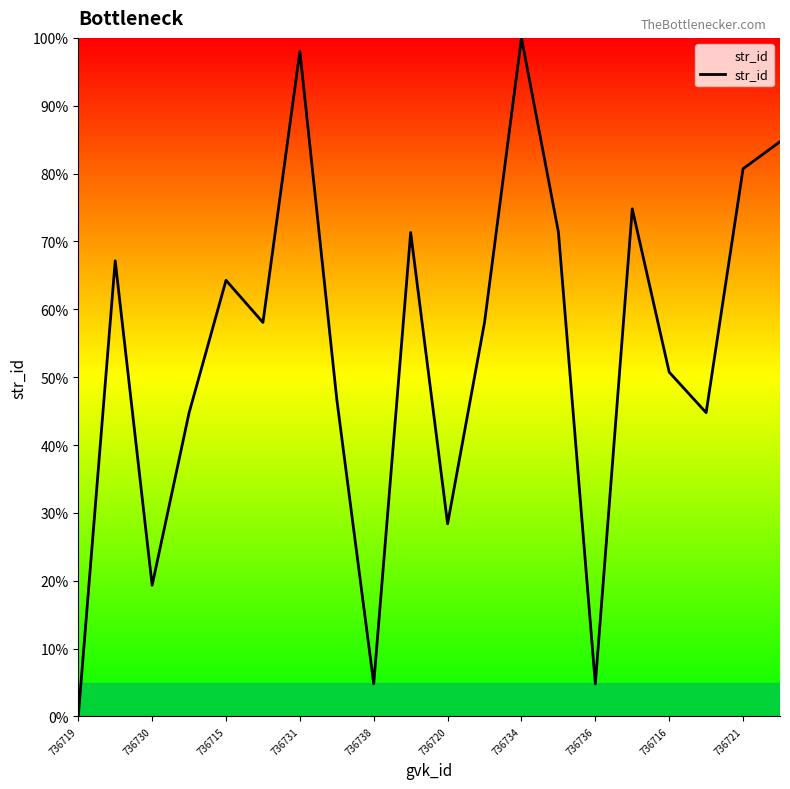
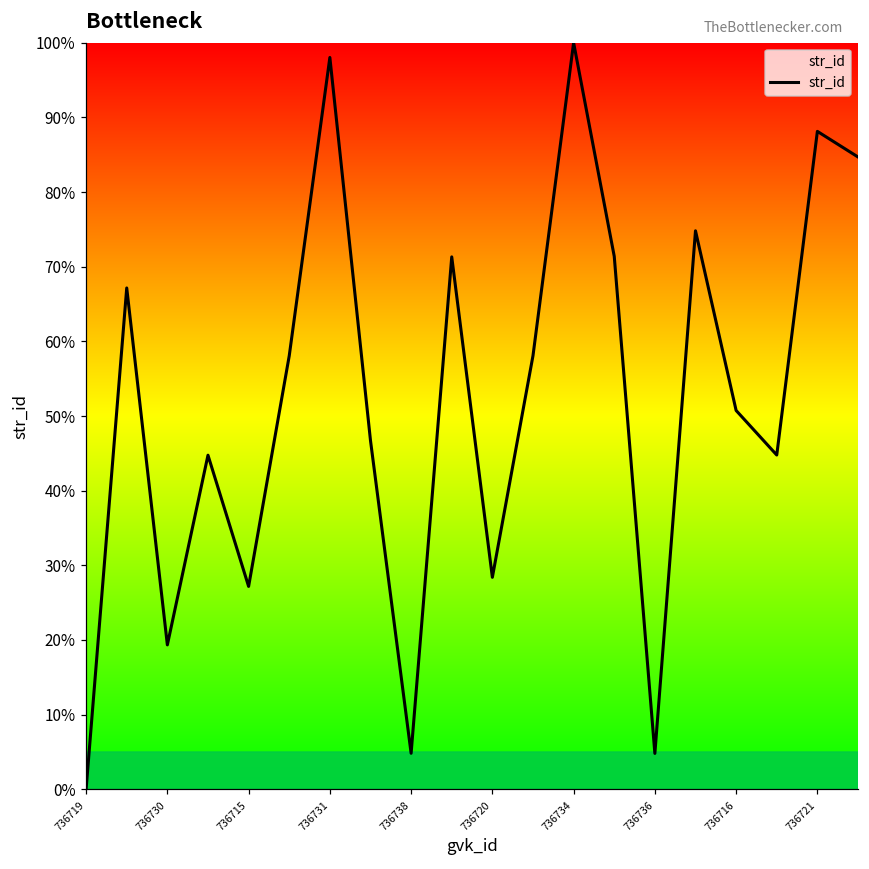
736715: 64% -> 27%
736721: 81% -> 88%
